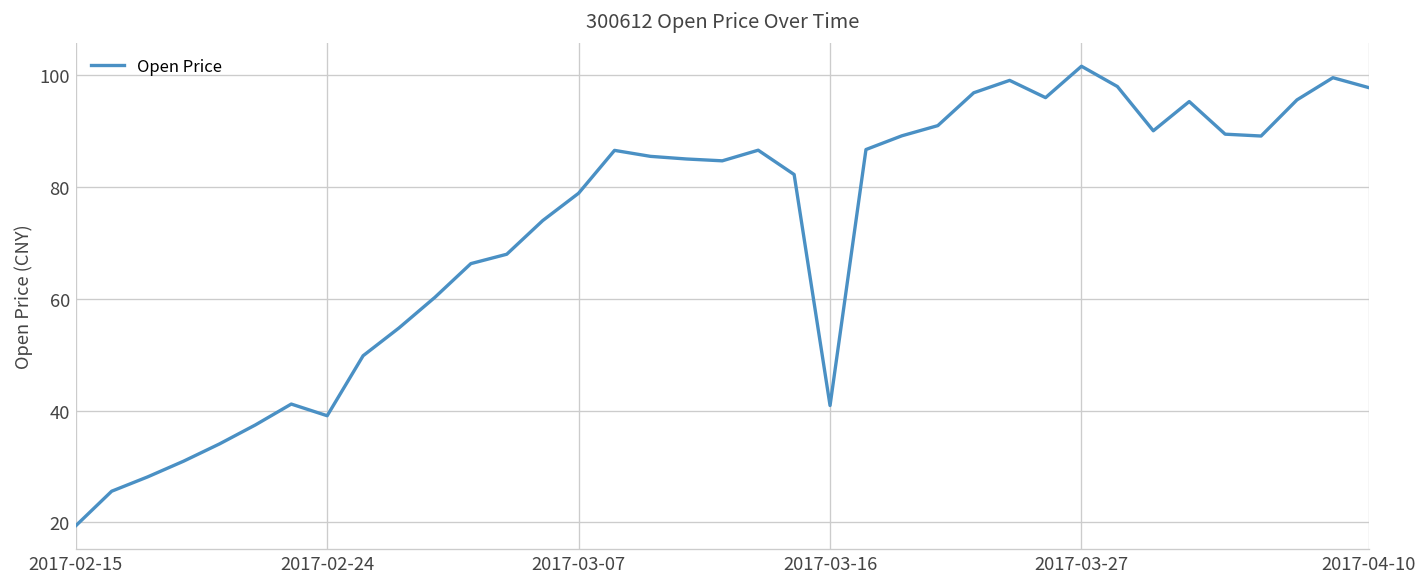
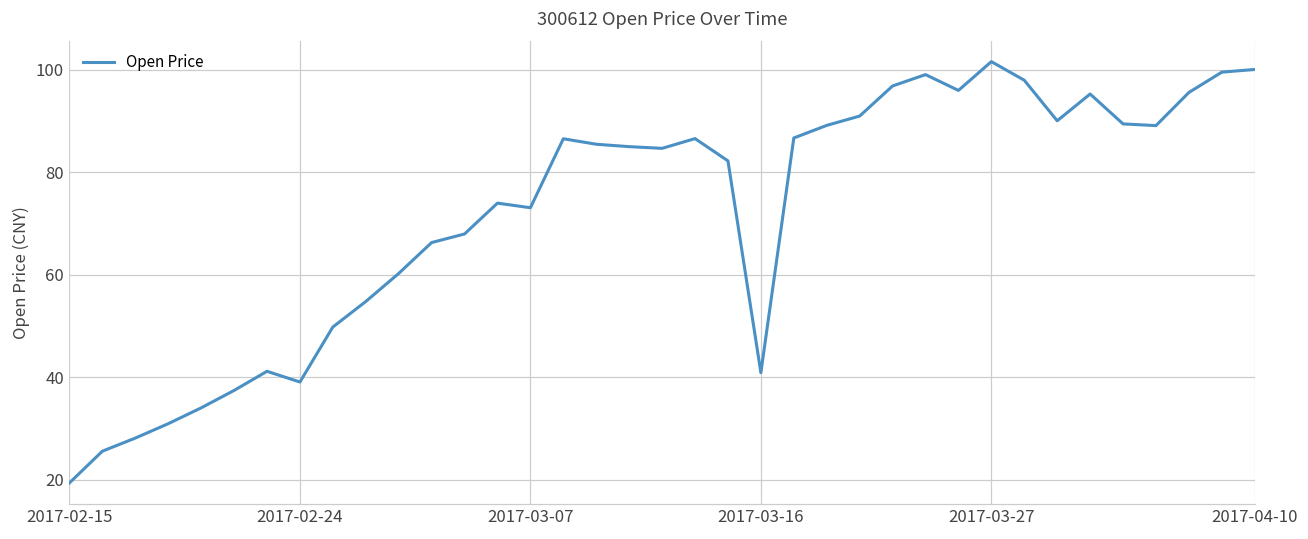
2017-03-07: 79 -> 73
2017-04-10: 98 -> 100
